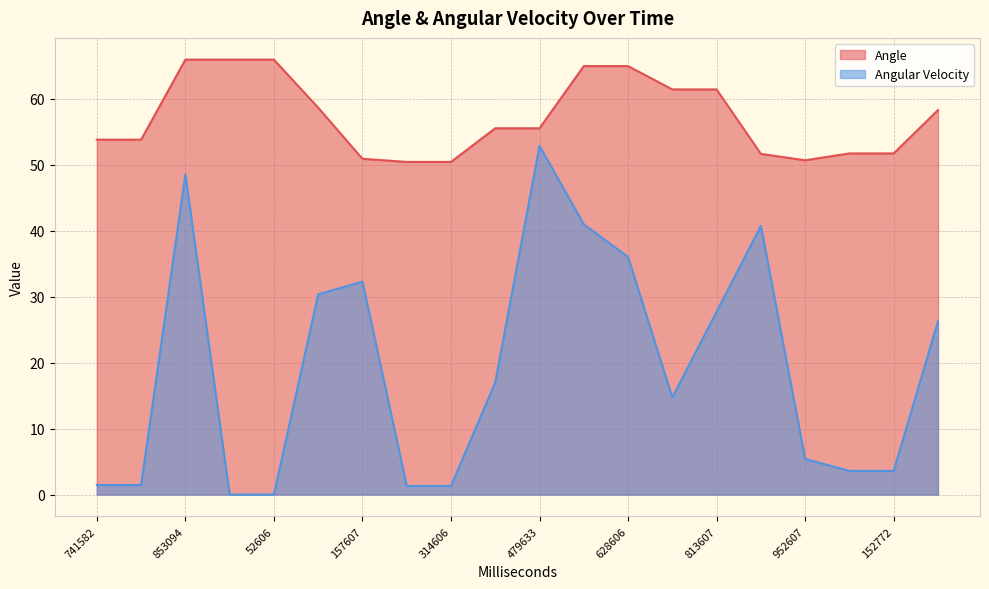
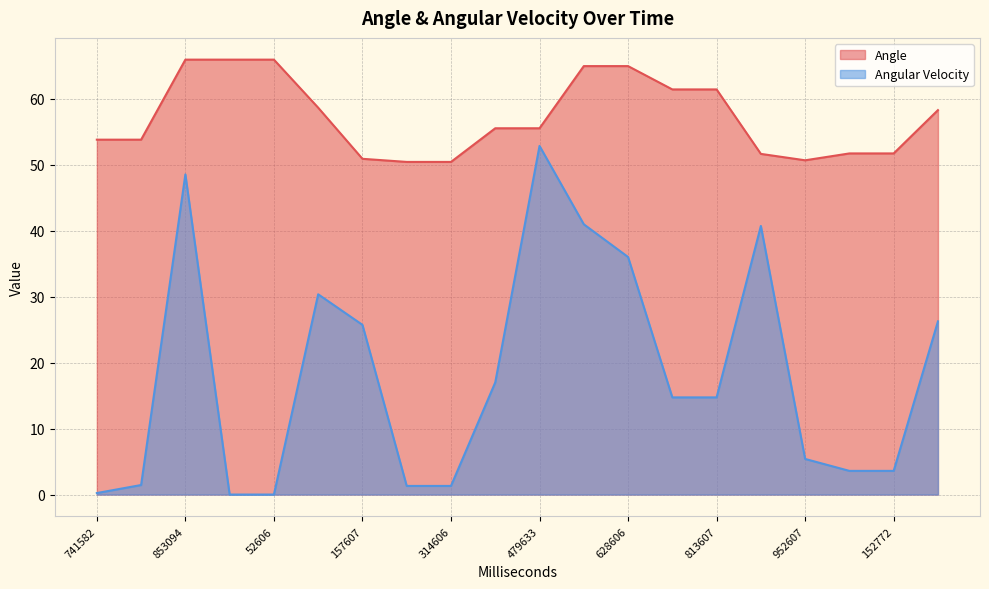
Angular Velocity, 741582: 1 -> 0
Angular Velocity, 157607: 32 -> 26
Angular Velocity, 813607: 28 -> 15
